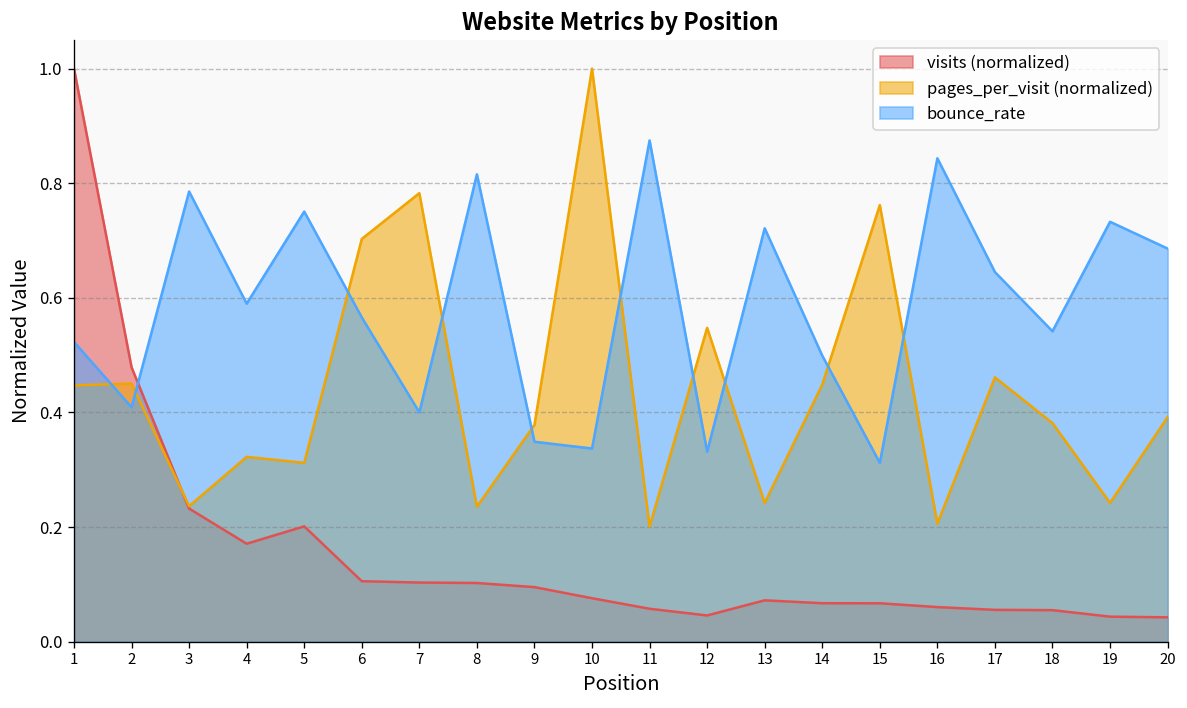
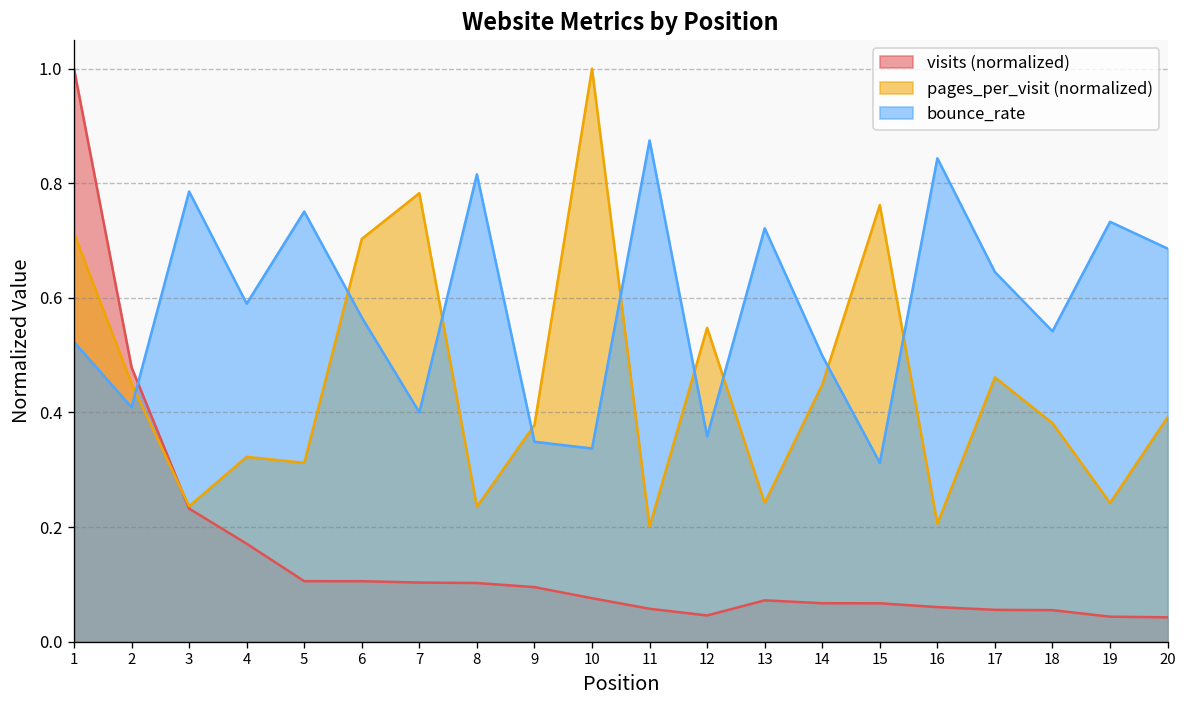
pages_per_visit (normalized), 1: 0.45 -> 0.71
visits (normalized), 5: 0.20 -> 0.11
bounce_rate, 12: 0.33 -> 0.36
